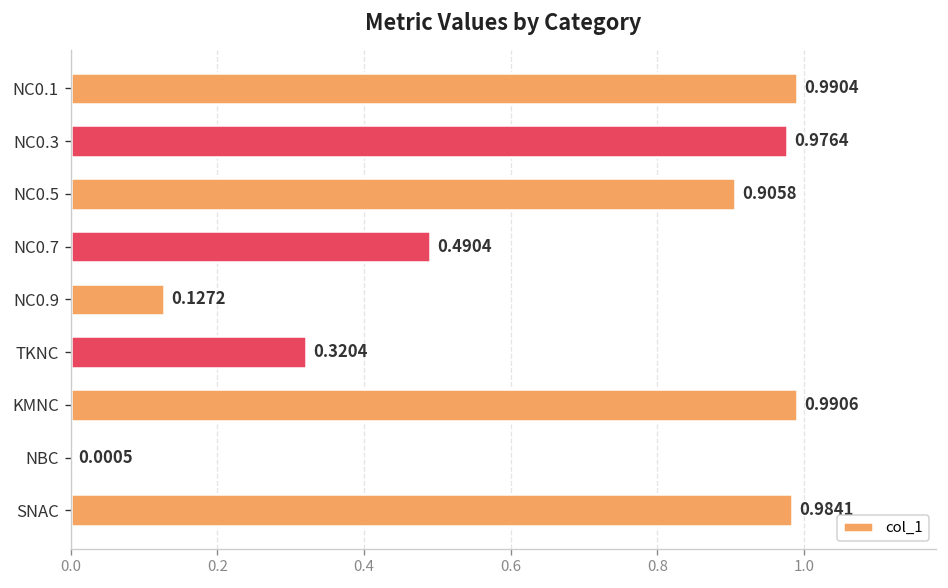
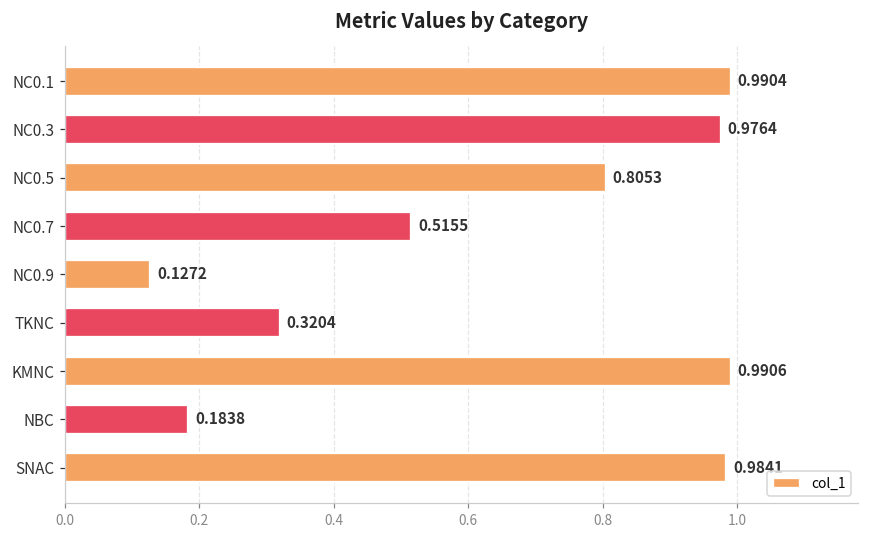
NC0.5: 0.9058 -> 0.8053
NC0.7: 0.4904 -> 0.5155
NBC: 0.0005 -> 0.1838
